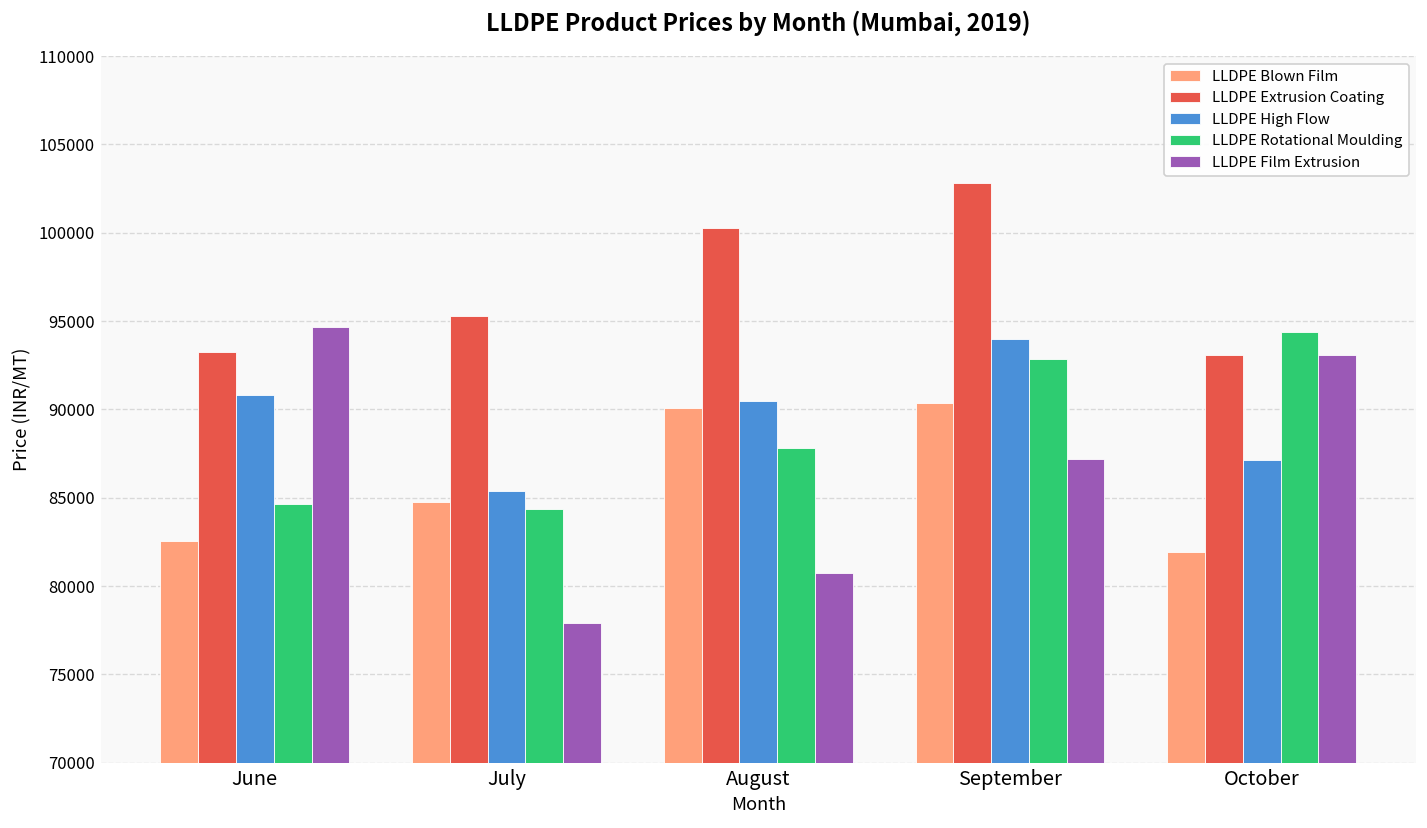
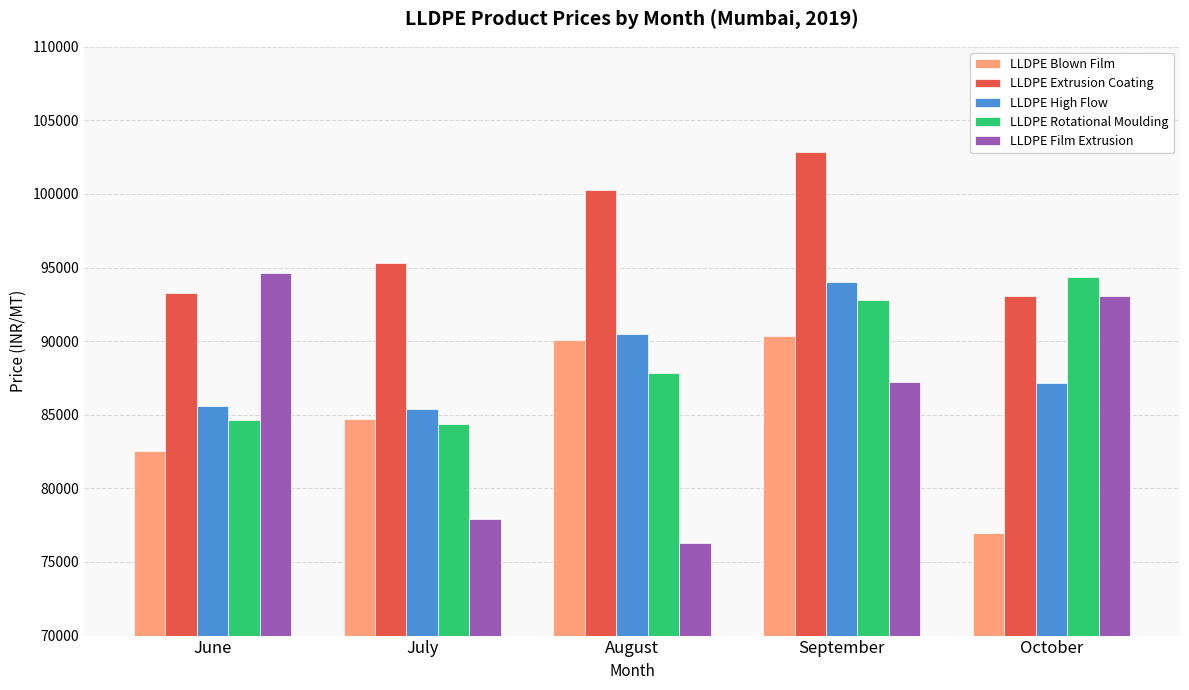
LLDPE High Flow, June: 90800 -> 85600
LLDPE Film Extrusion, August: 80700 -> 76300
LLDPE Blown Film, October: 81900 -> 77000
